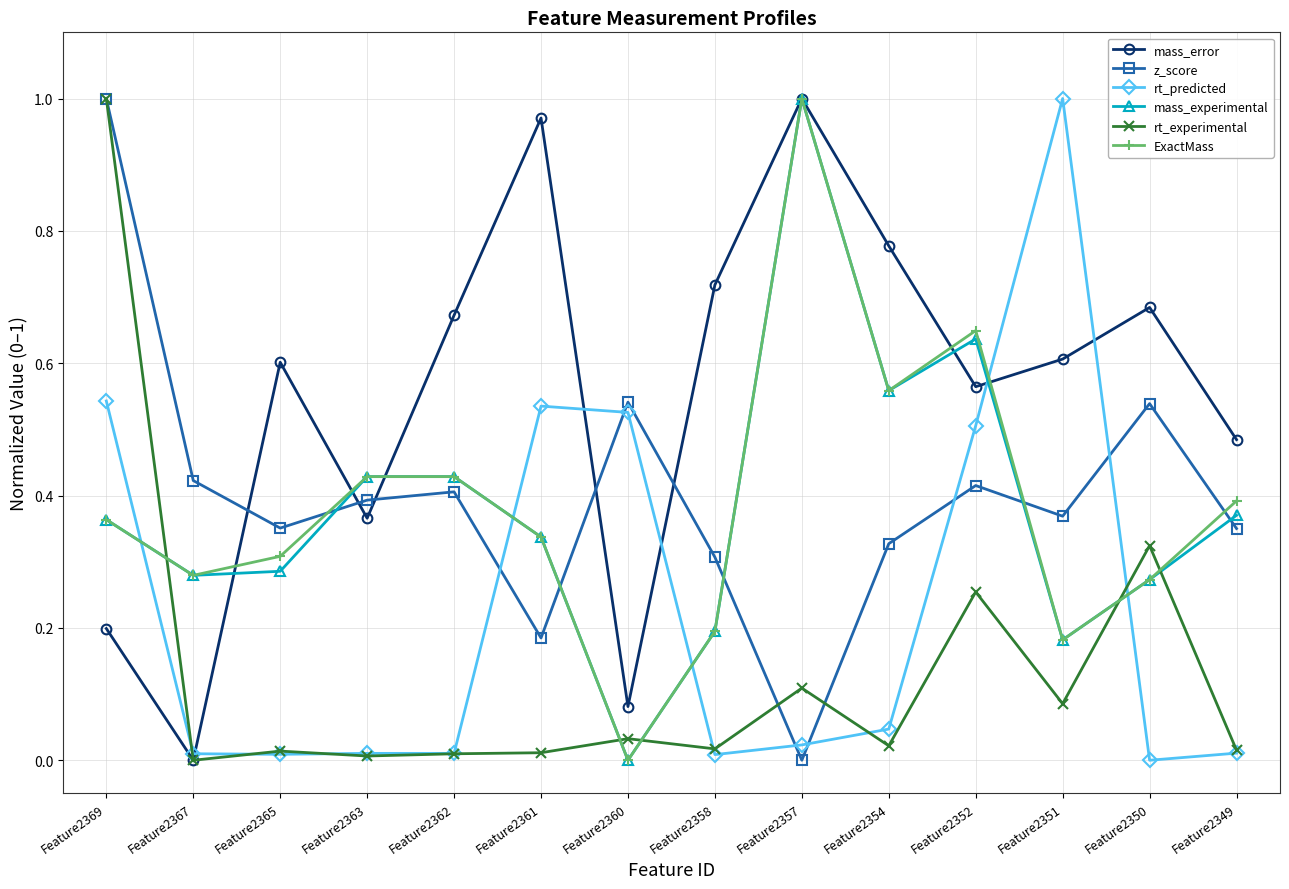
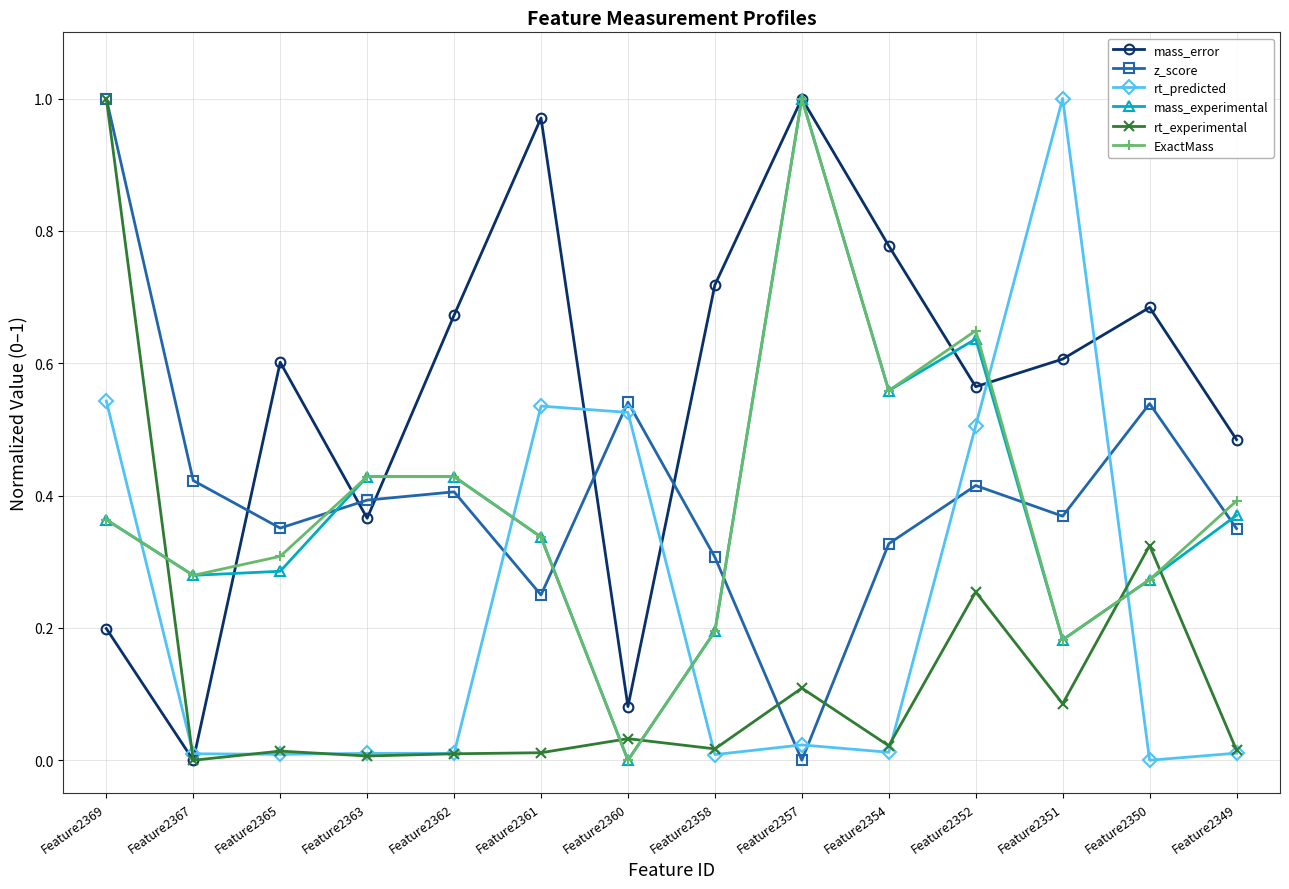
z_score, Feature2361: 0.18 -> 0.25
rt_predicted, Feature2354: 0.05 -> 0.01
